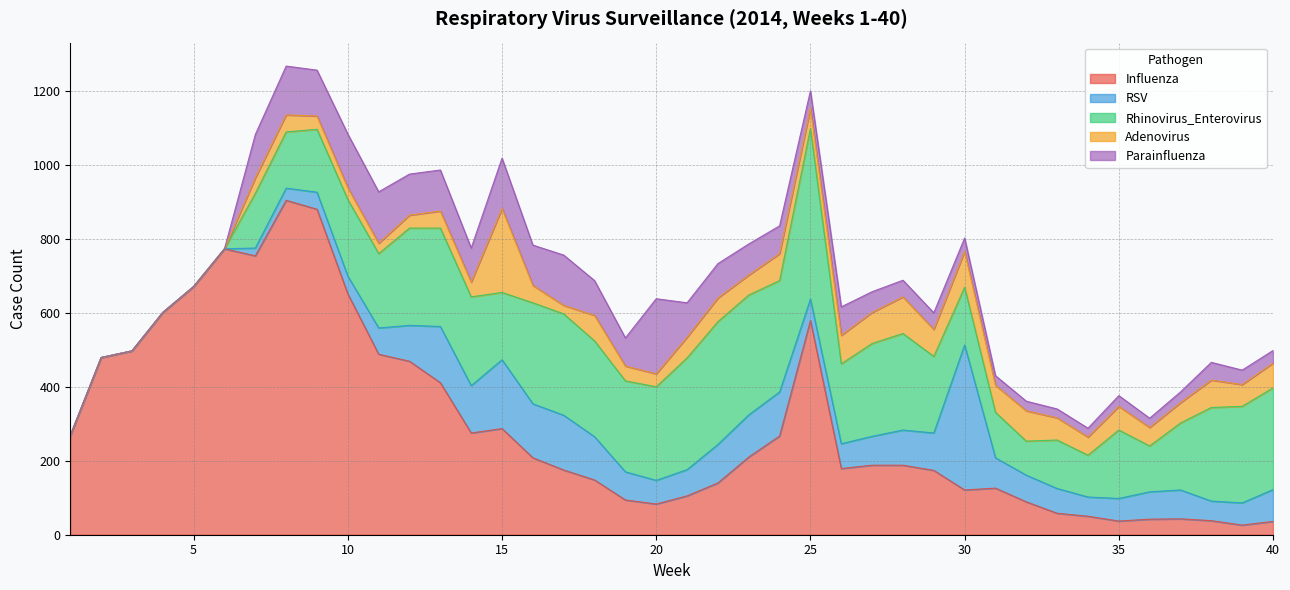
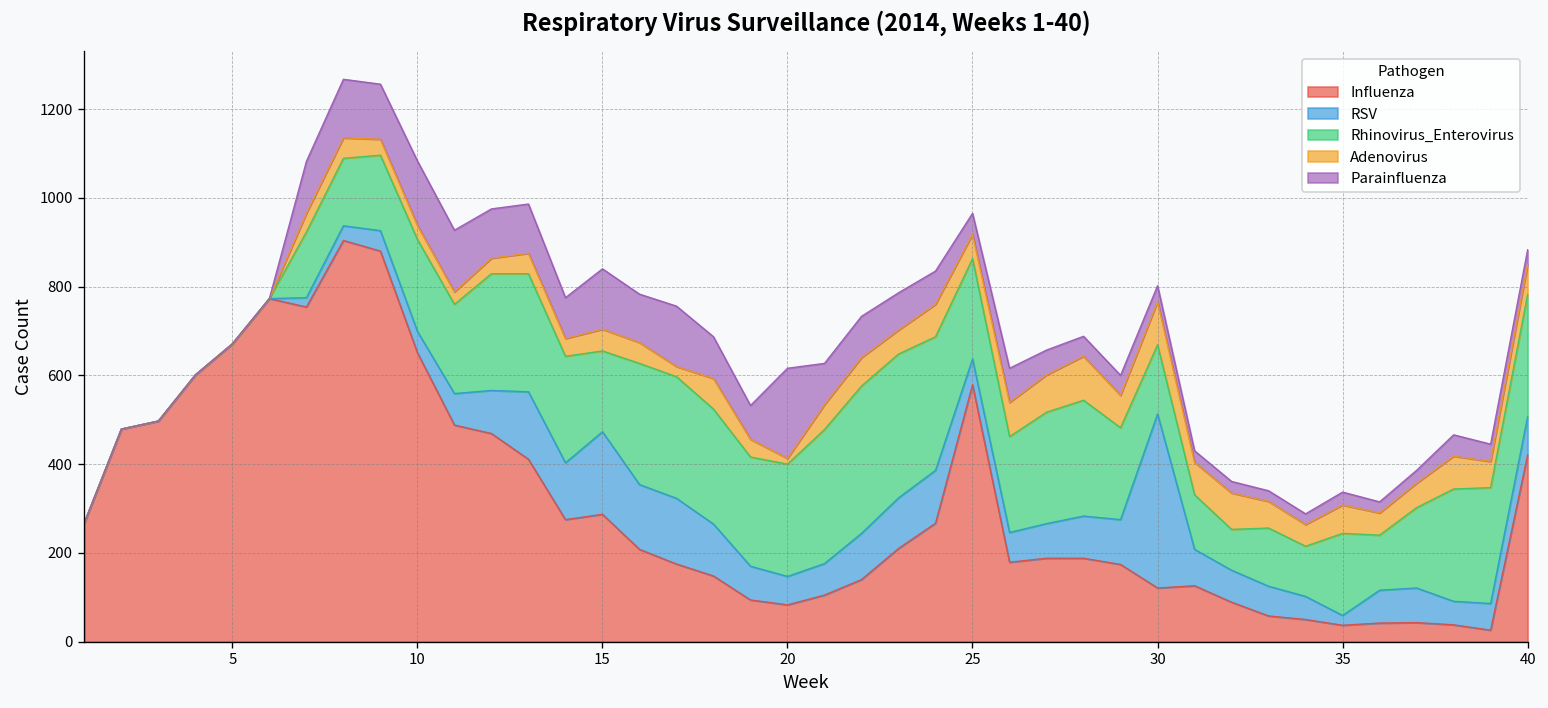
Adenovirus, 15: 230 -> 50
Adenovirus, 20: 40 -> 10
Rhinovirus_Enterovirus, 25: 460 -> 230
RSV, 35: 60 -> 20
Influenza, 40: 40 -> 420
